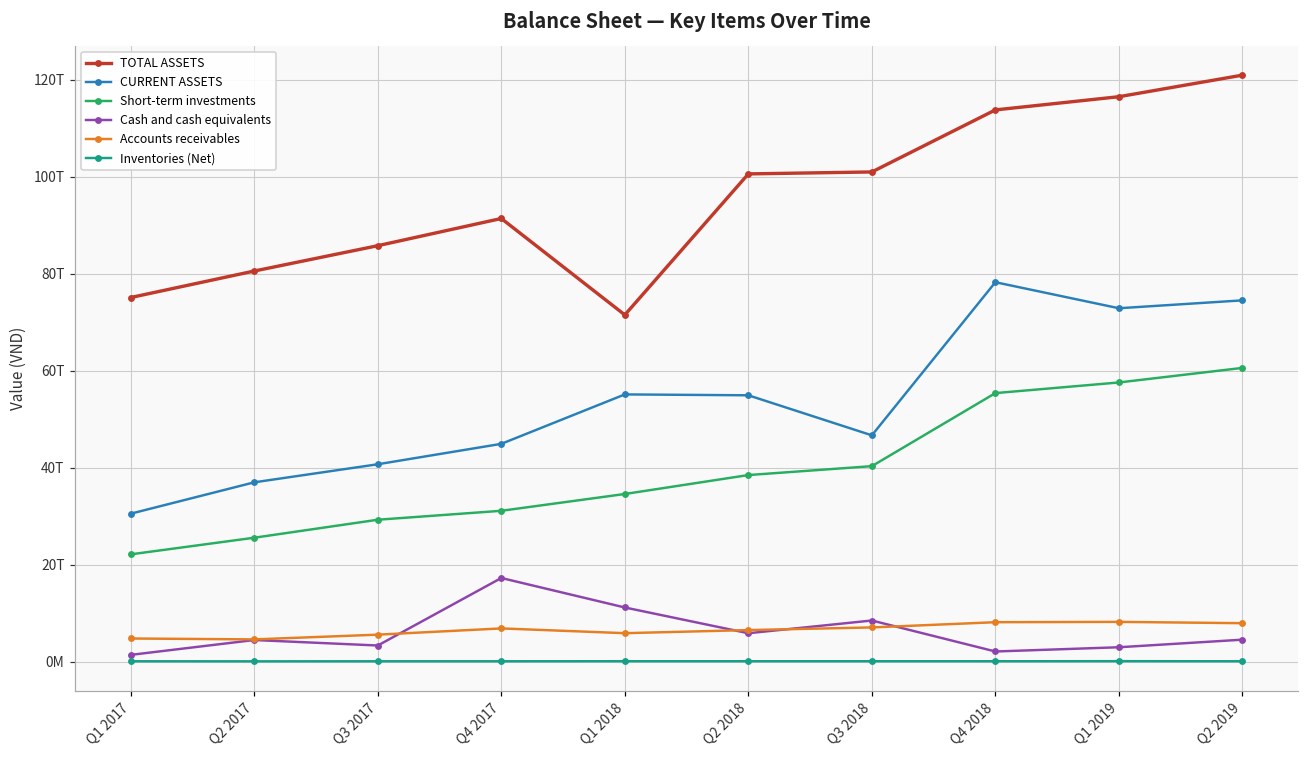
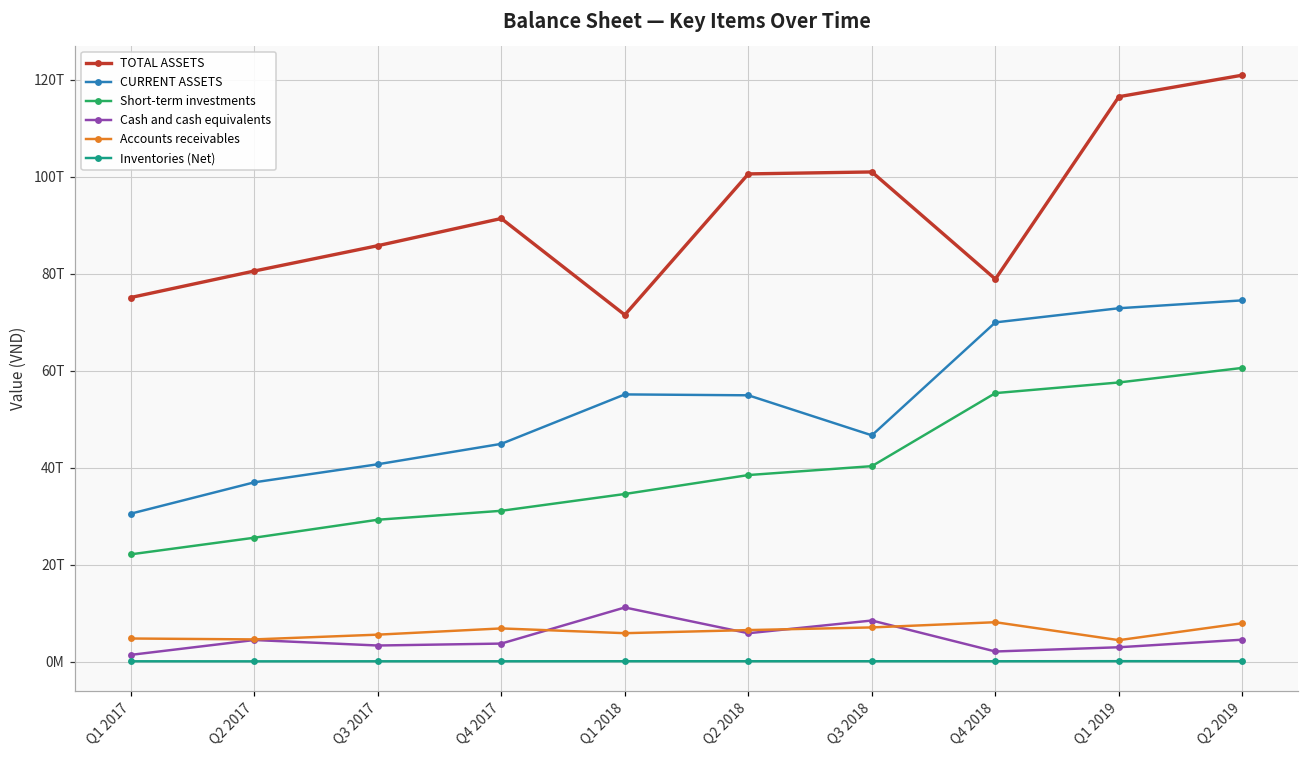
Cash and cash equivalents, Q4 2017: 17T -> 4T
TOTAL ASSETS, Q4 2018: 114T -> 79T
CURRENT ASSETS, Q4 2018: 78T -> 70T
Accounts receivables, Q1 2019: 8T -> 4T
